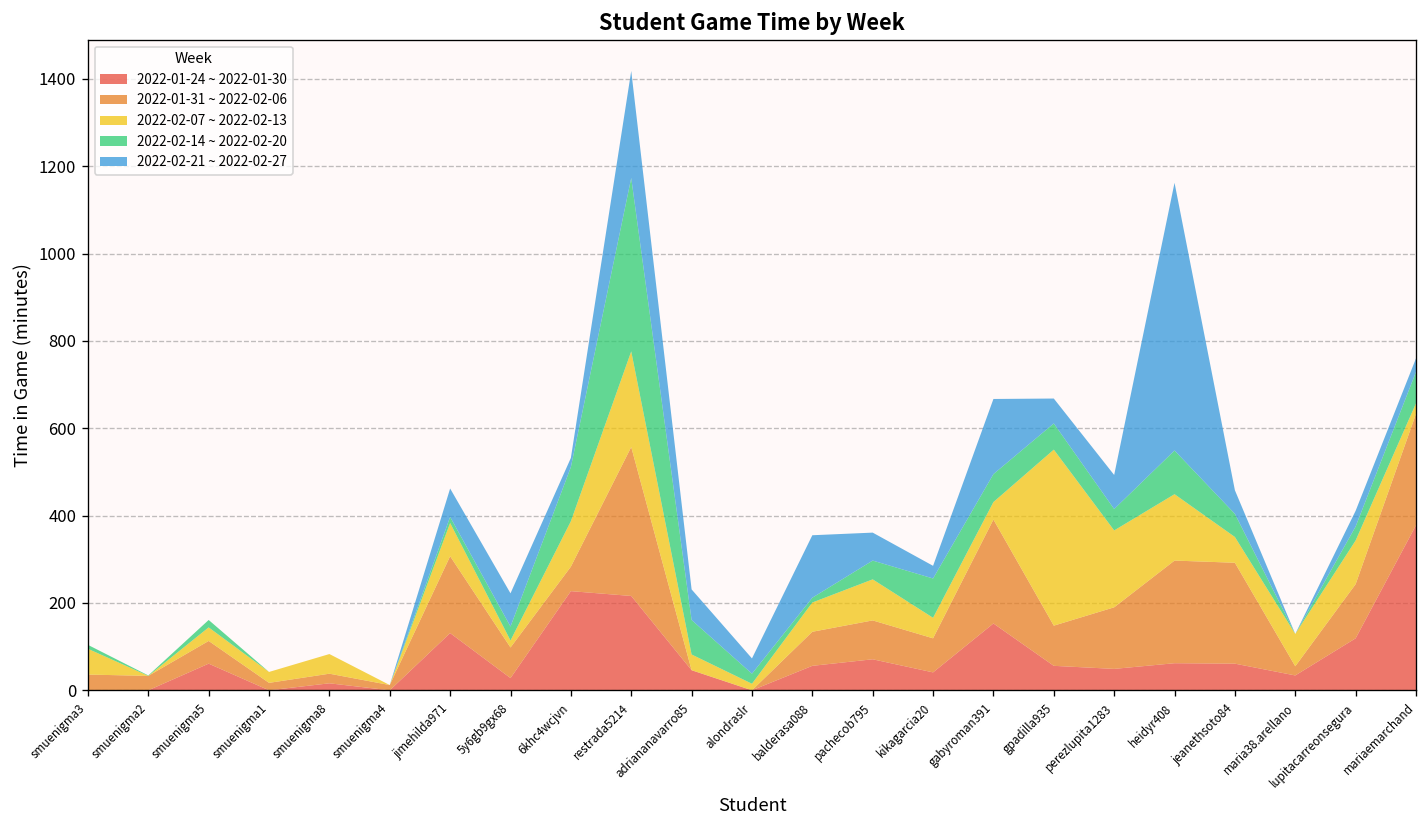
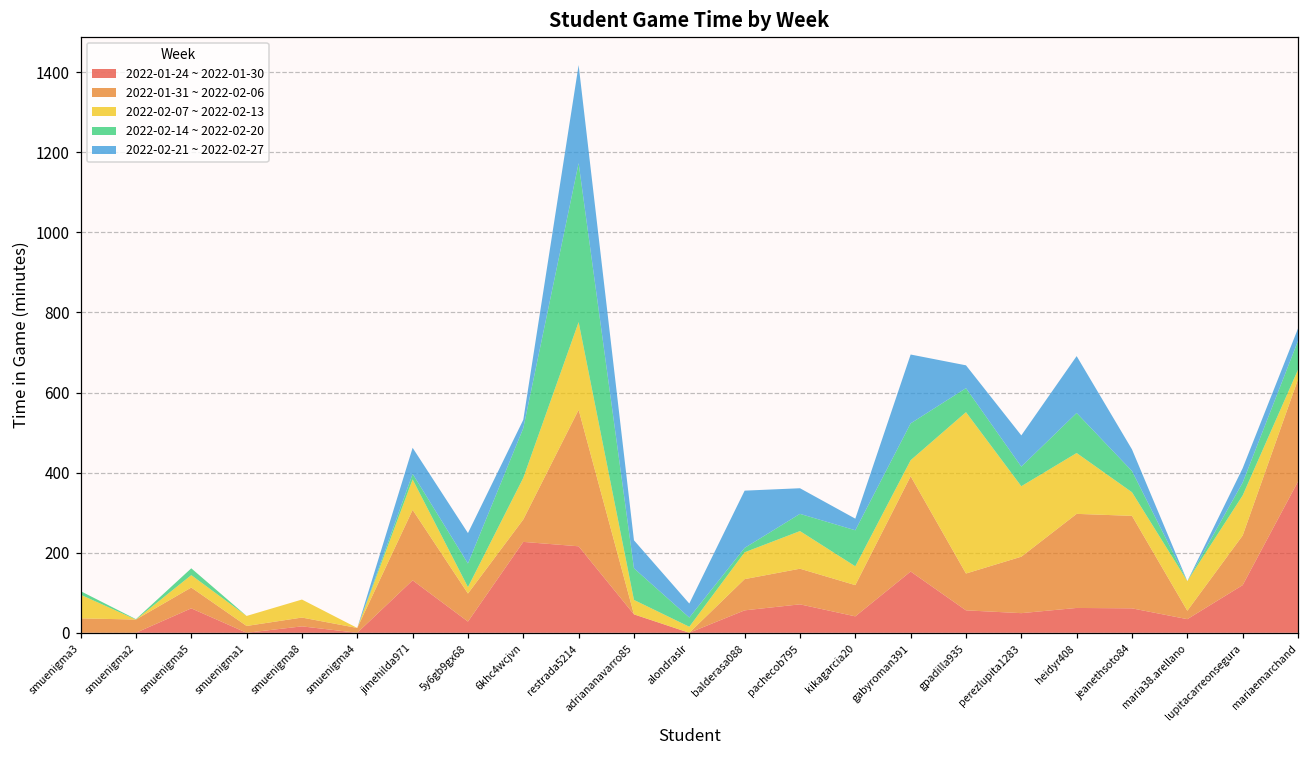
2022-02-14 ~ 2022-02-20, 5y6gb9gx68: 30 -> 60
2022-02-14 ~ 2022-02-20, gabyroman391: 60 -> 90
2022-02-21 ~ 2022-02-27, heidyr408: 610 -> 140
